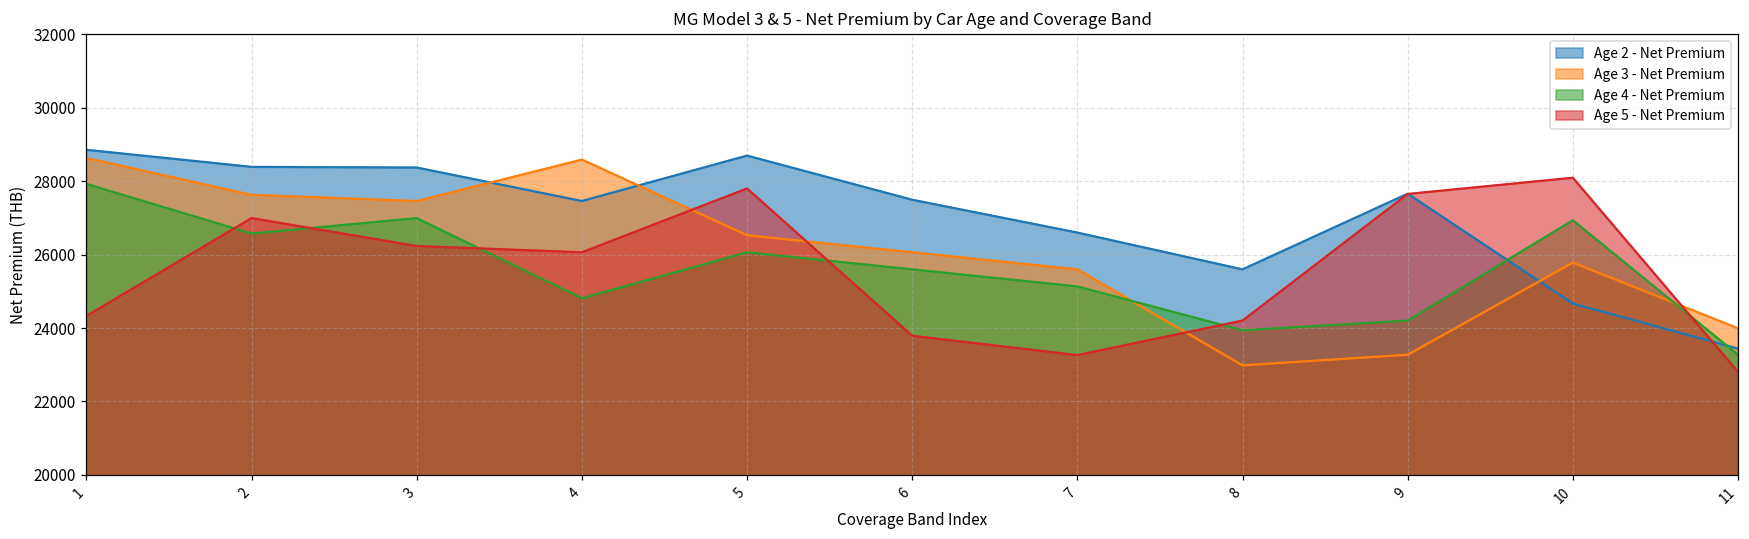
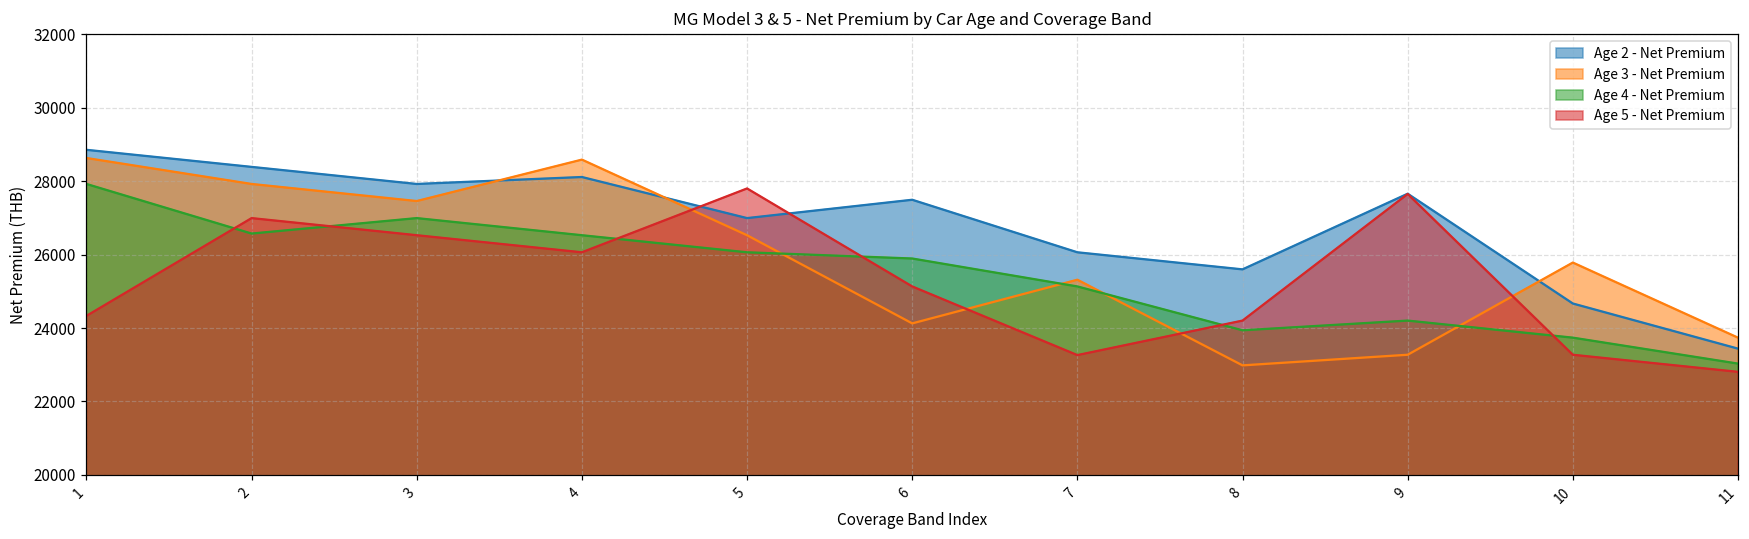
Age 3 - Net Premium, 2: 27600 -> 27900
Age 2 - Net Premium, 3: 28400 -> 27900
Age 5 - Net Premium, 3: 26200 -> 26500
Age 2 - Net Premium, 4: 27500 -> 28100
Age 4 - Net Premium, 4: 24800 -> 26500
Age 2 - Net Premium, 5: 28700 -> 27000
Age 3 - Net Premium, 6: 26100 -> 24100
Age 4 - Net Premium, 6: 25600 -> 25900
Age 5 - Net Premium, 6: 23800 -> 25100
Age 2 - Net Premium, 7: 26600 -> 26100
Age 3 - Net Premium, 7: 25600 -> 25300
Age 4 - Net Premium, 10: 26900 -> 23700
Age 5 - Net Premium, 10: 28100 -> 23300
Age 3 - Net Premium, 11: 24000 -> 23700
Age 4 - Net Premium, 11: 23300 -> 23000
